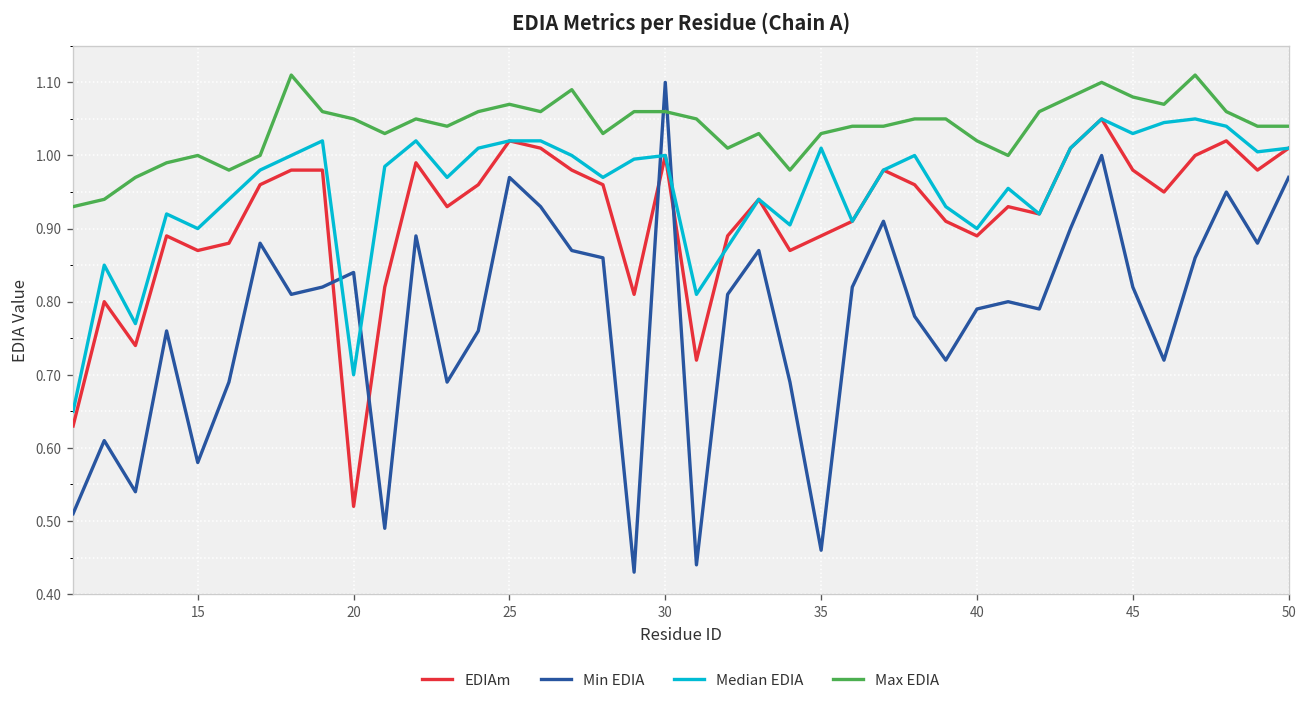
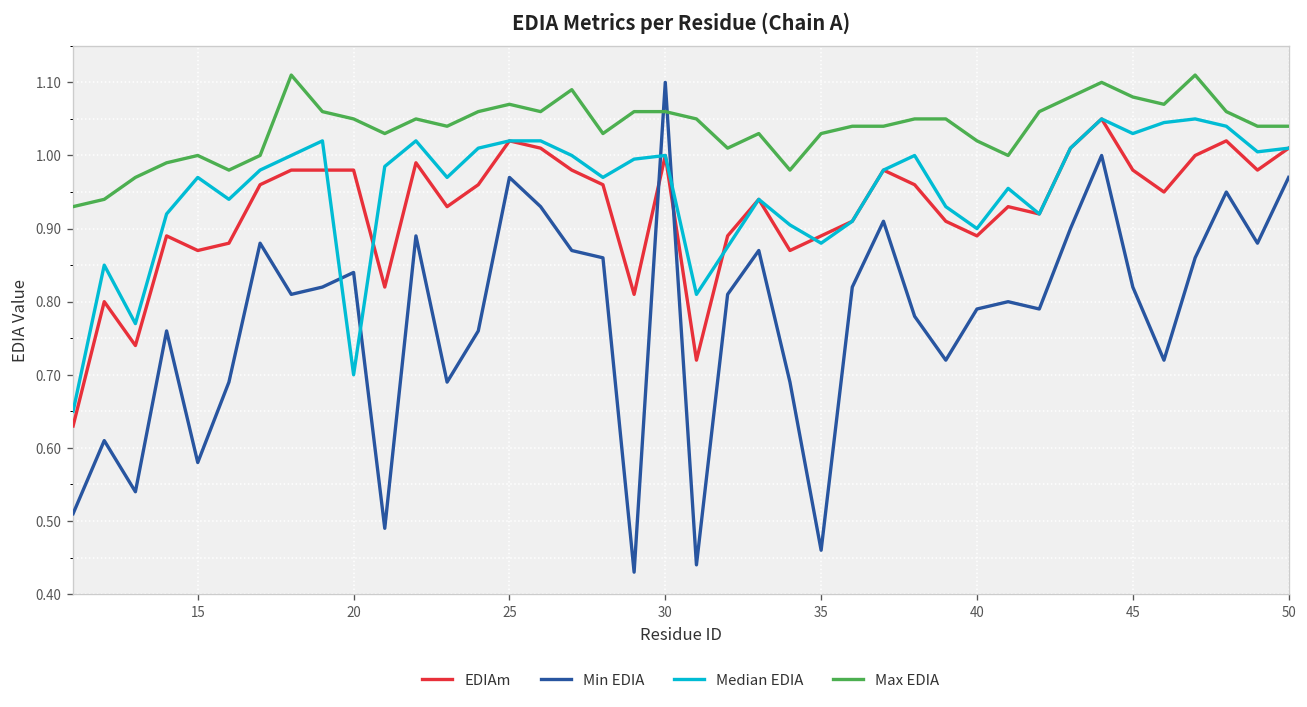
Median EDIA, 15: 0.90 -> 0.97
EDIAm, 20: 0.52 -> 0.98
Median EDIA, 35: 1.01 -> 0.88
